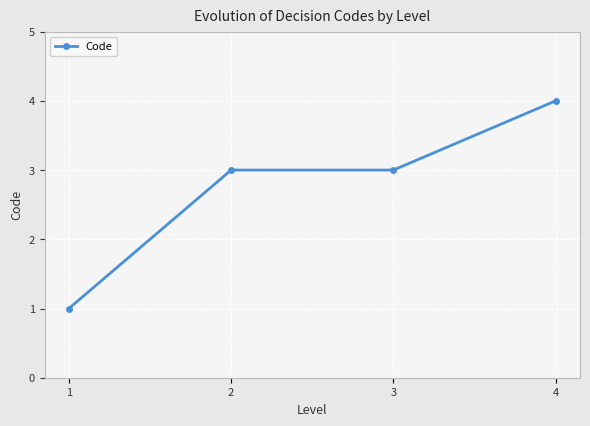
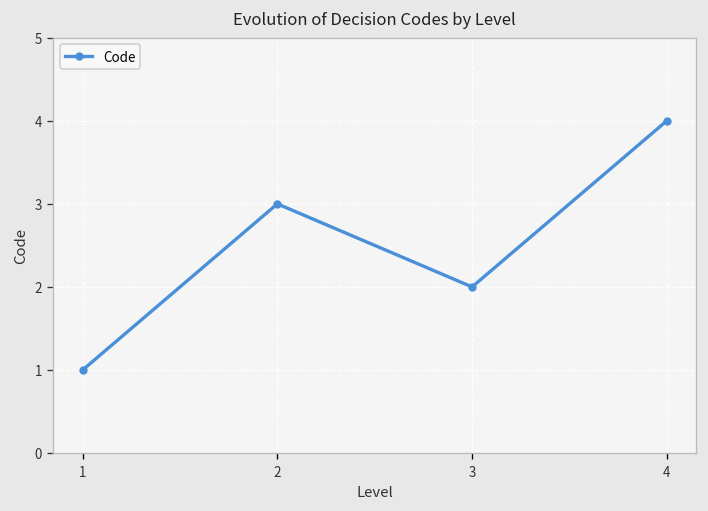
3: 3 -> 2
